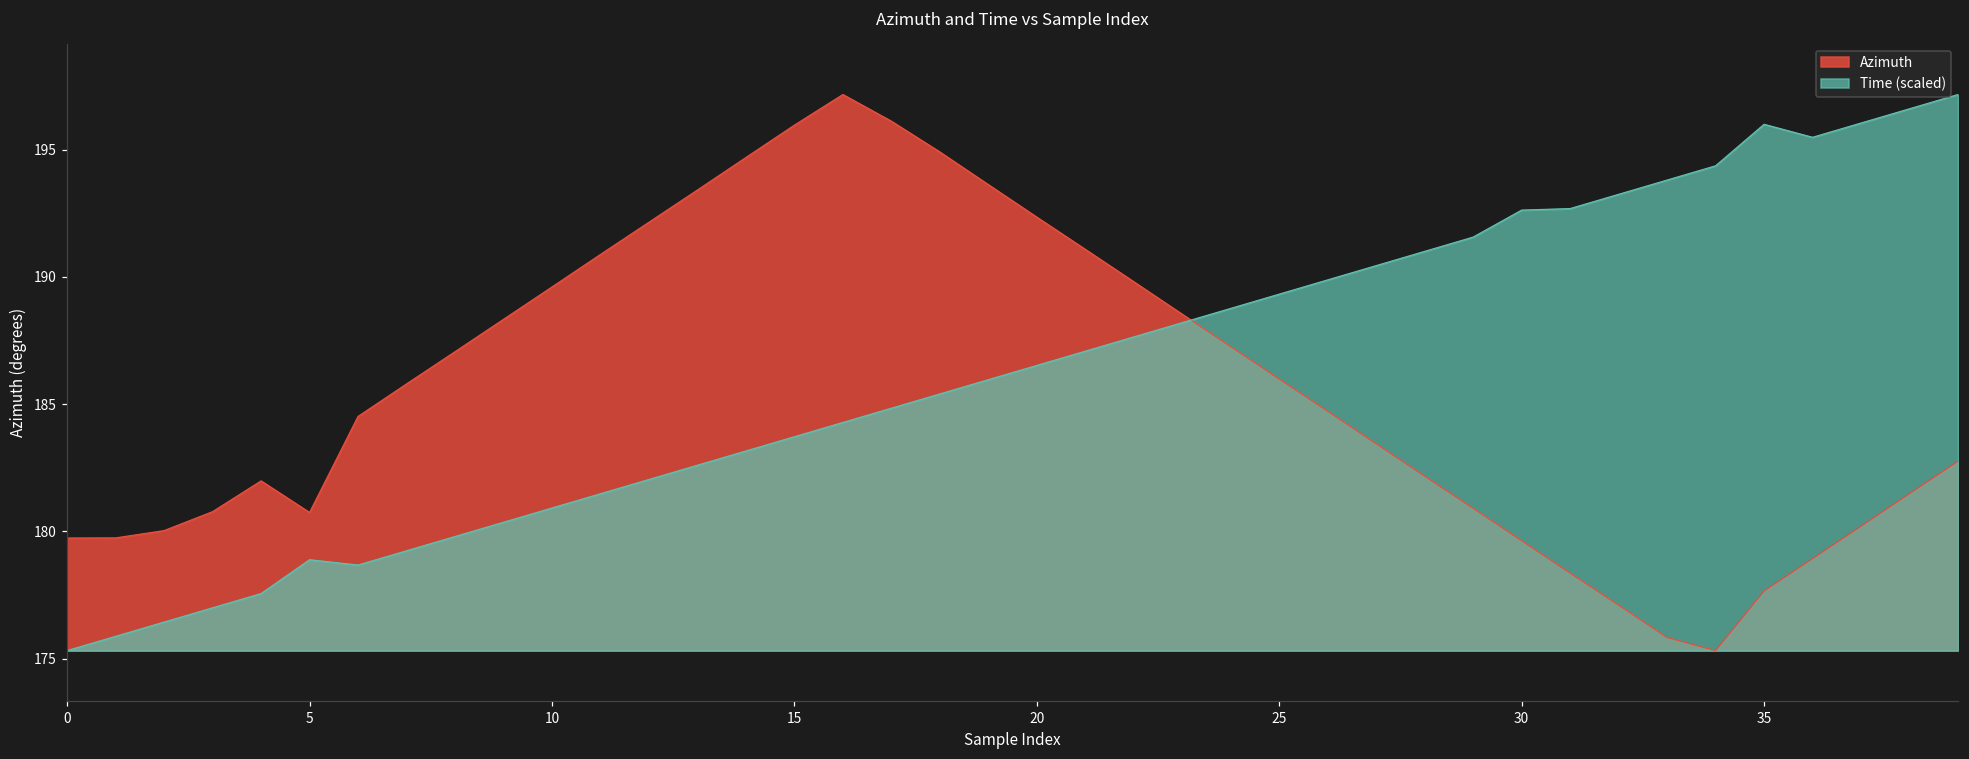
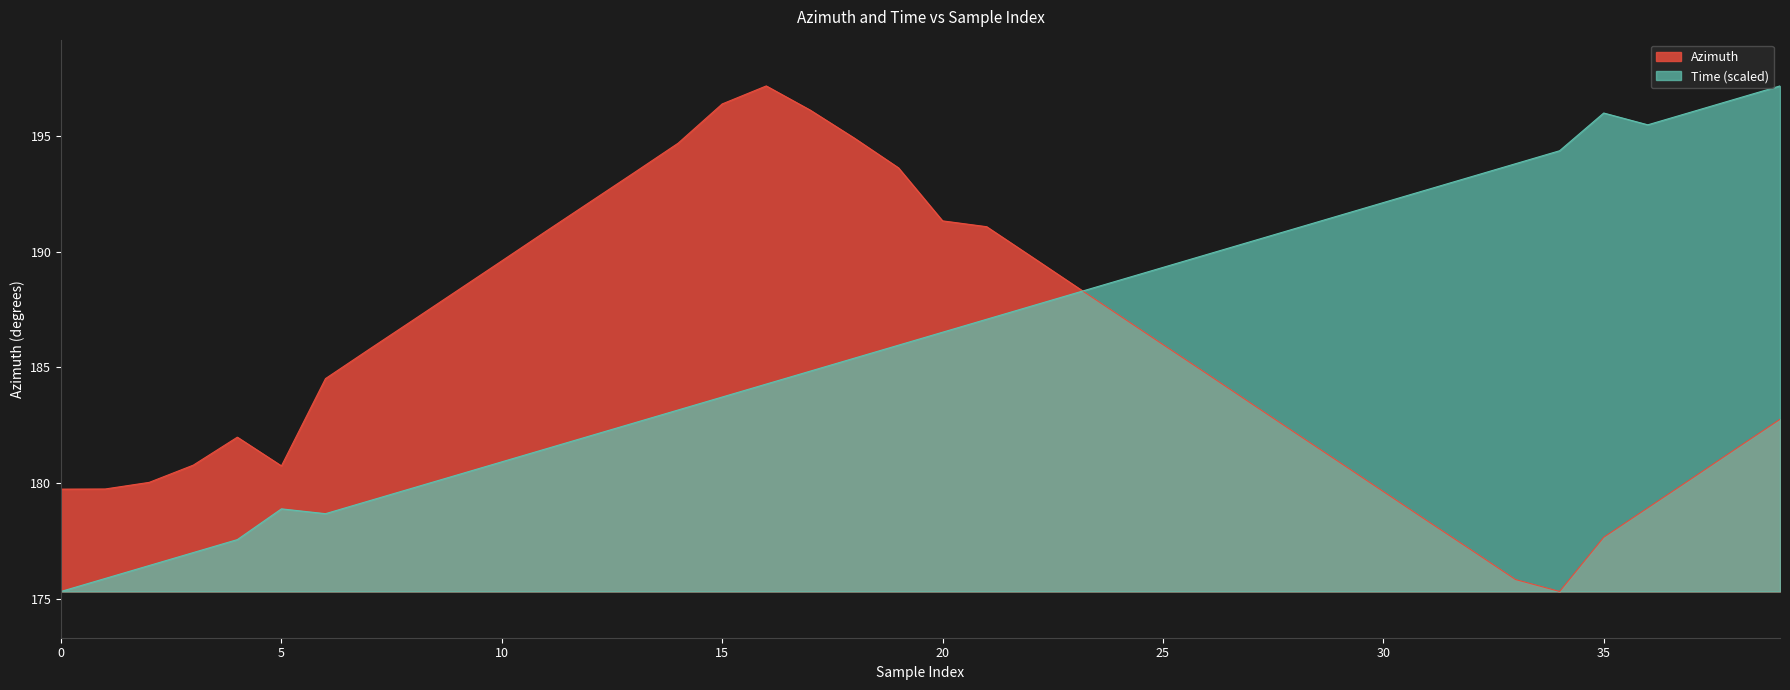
Azimuth, 15: 196.0 -> 196.4
Azimuth, 20: 192.3 -> 191.3
Time (scaled), 30: 192.6 -> 192.1
